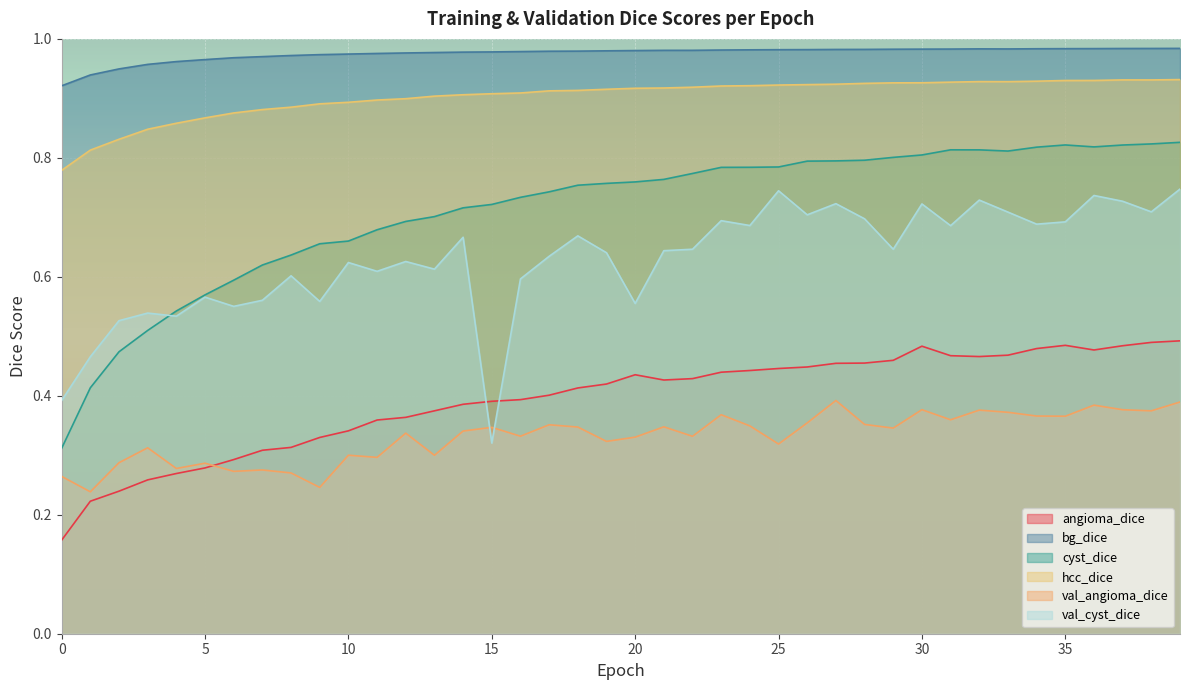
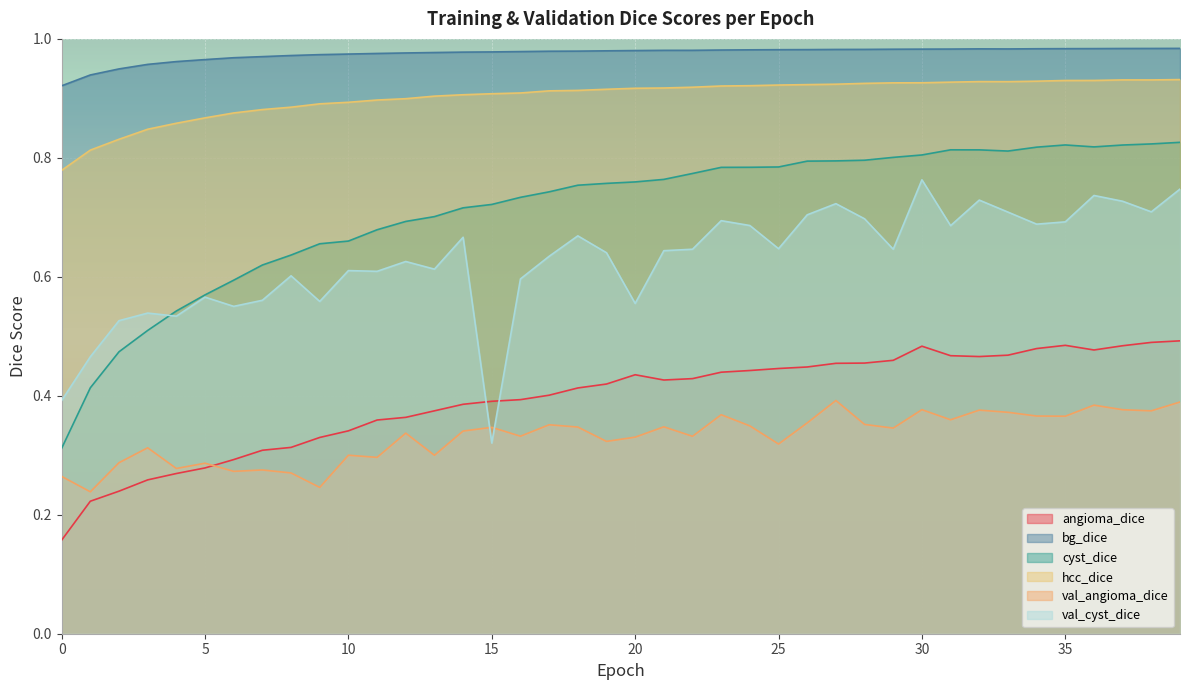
val_cyst_dice, 10: 0.62 -> 0.61
val_cyst_dice, 25: 0.74 -> 0.65
val_cyst_dice, 30: 0.72 -> 0.76
